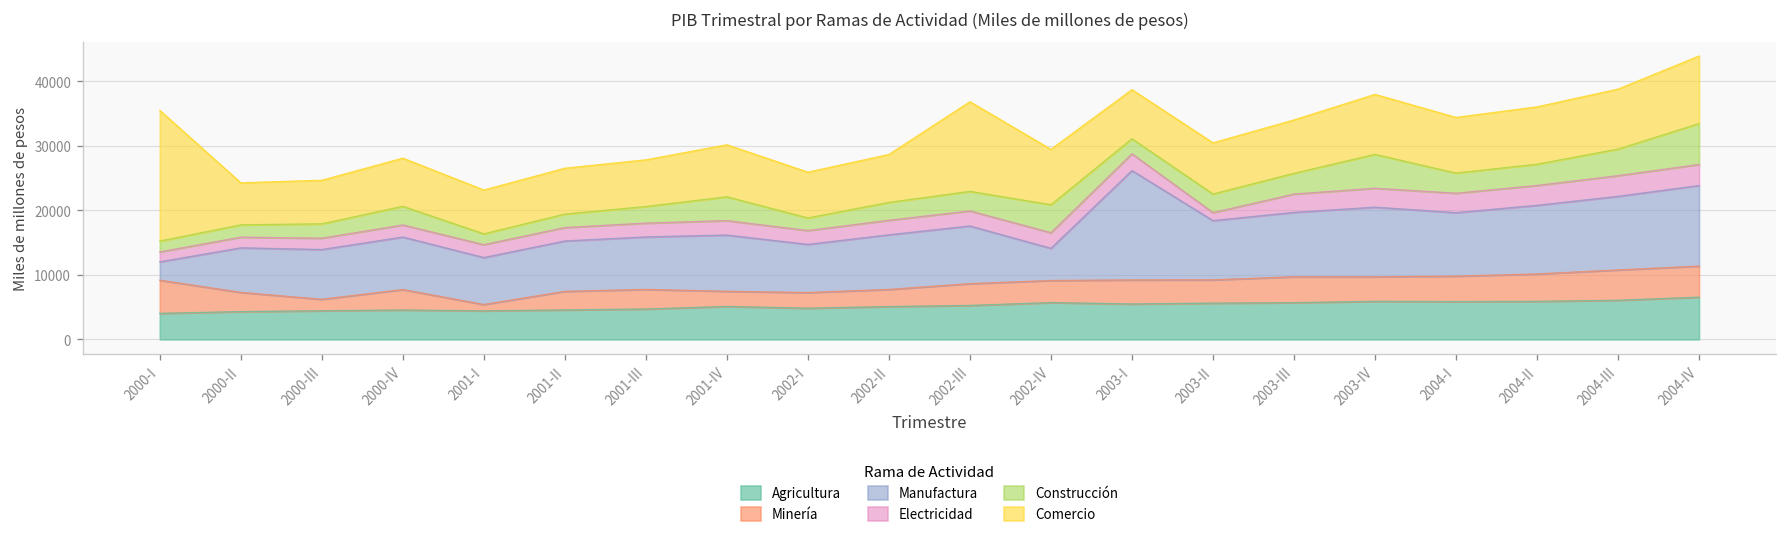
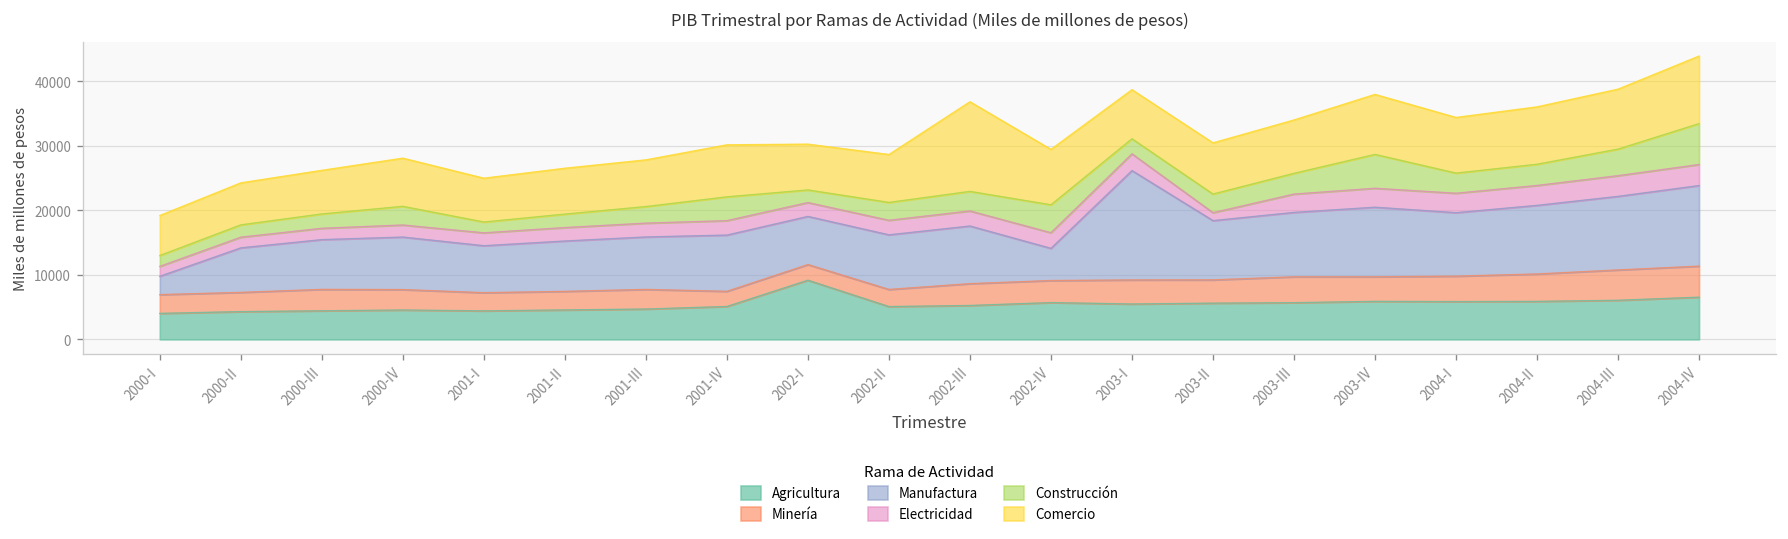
Minería, 2000-I: 5000 -> 3000
Comercio, 2000-I: 20000 -> 6000
Minería, 2000-III: 2000 -> 3000
Minería, 2001-I: 1000 -> 3000
Agricultura, 2002-I: 5000 -> 9000
